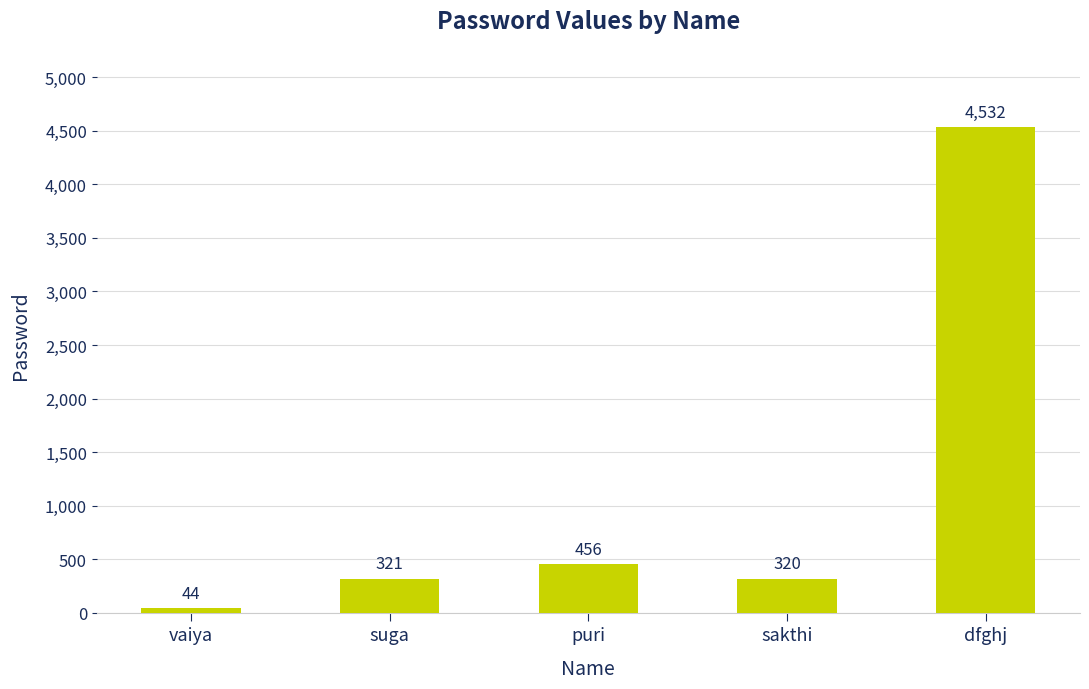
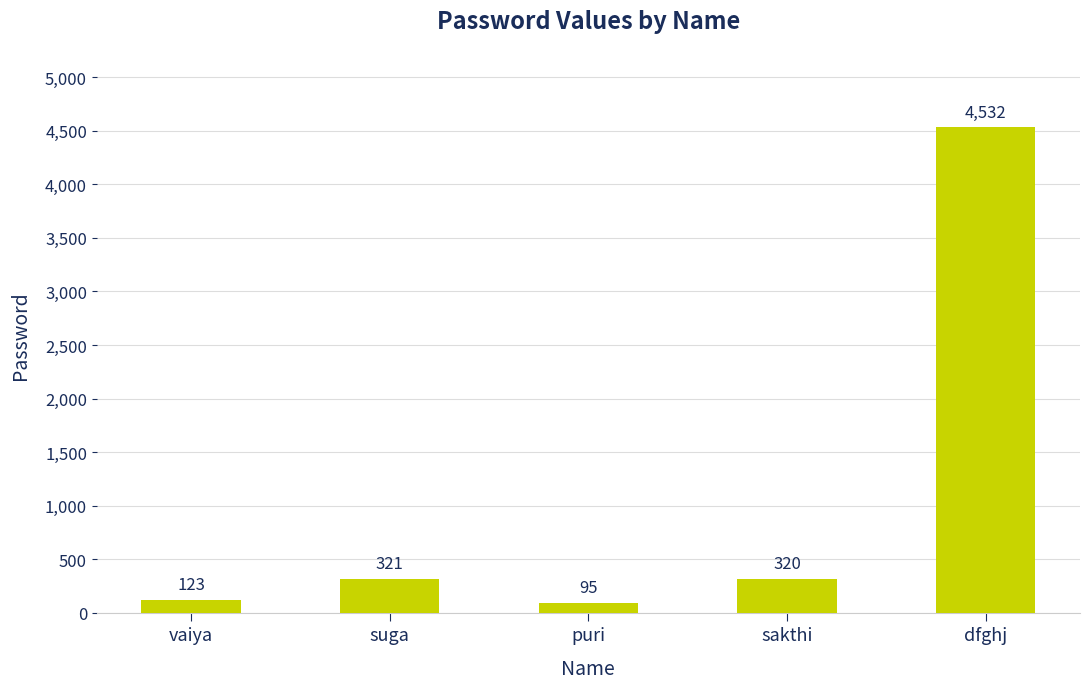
vaiya: 44 -> 123
puri: 456 -> 95
